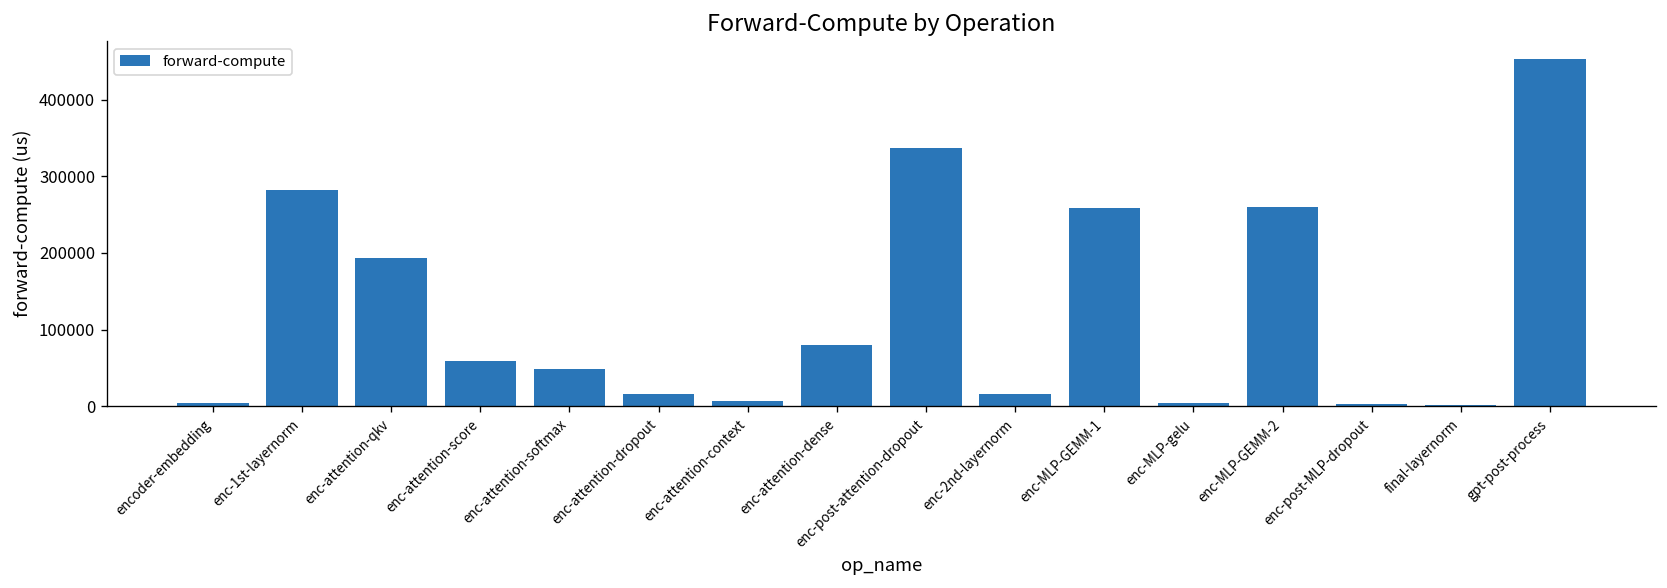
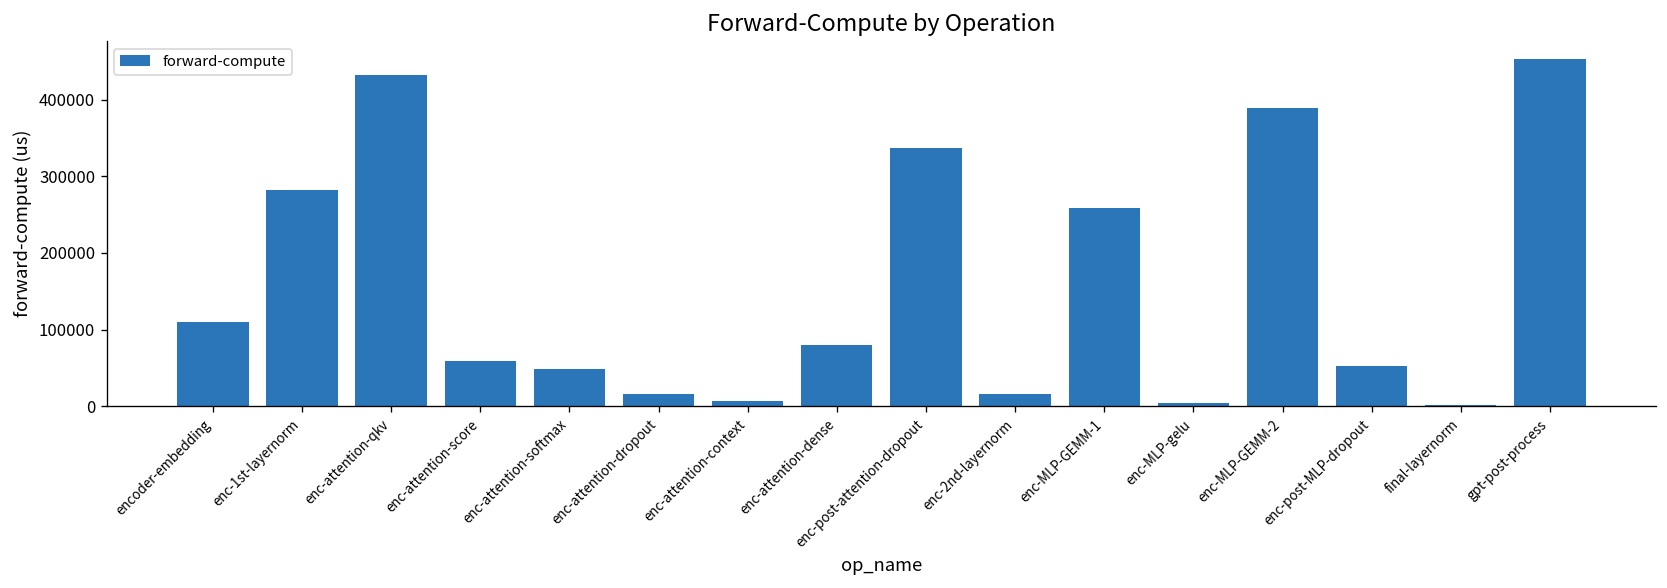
encoder-embedding: 0 -> 110000
enc-attention-qkv: 190000 -> 430000
enc-MLP-GEMM-2: 260000 -> 390000
enc-post-MLP-dropout: 0 -> 50000
